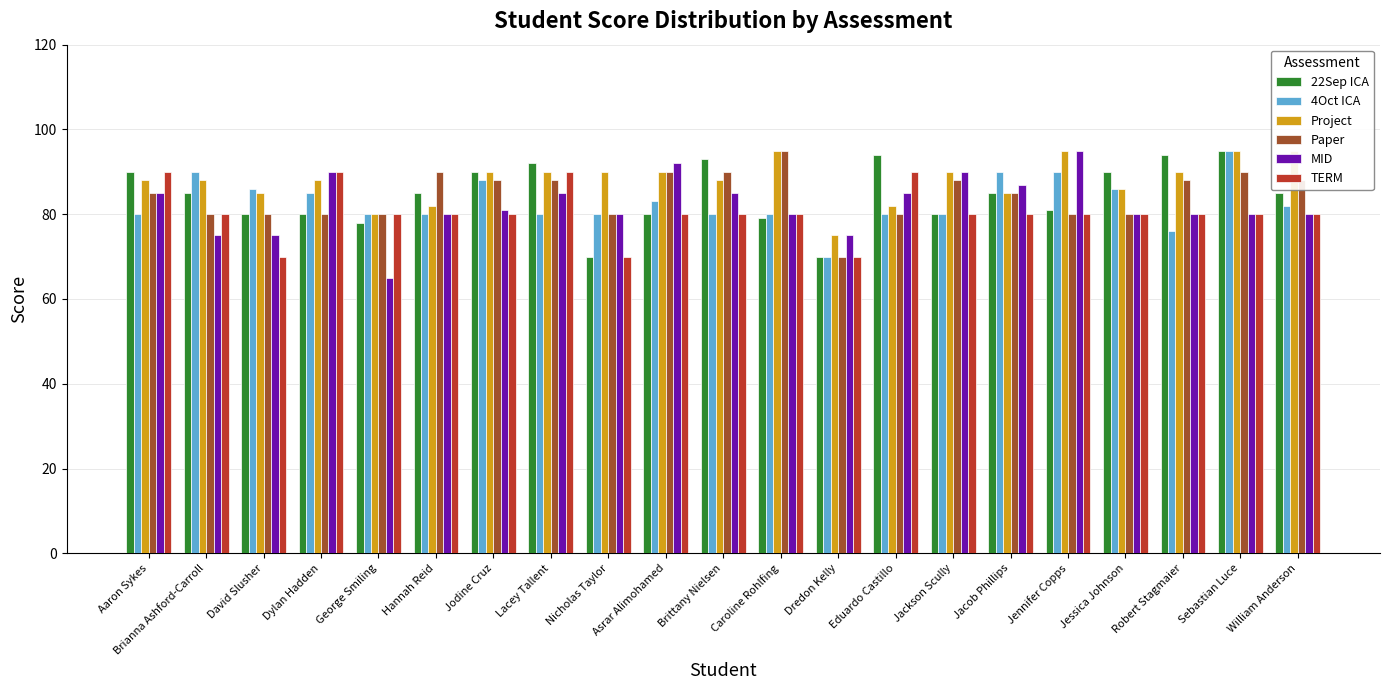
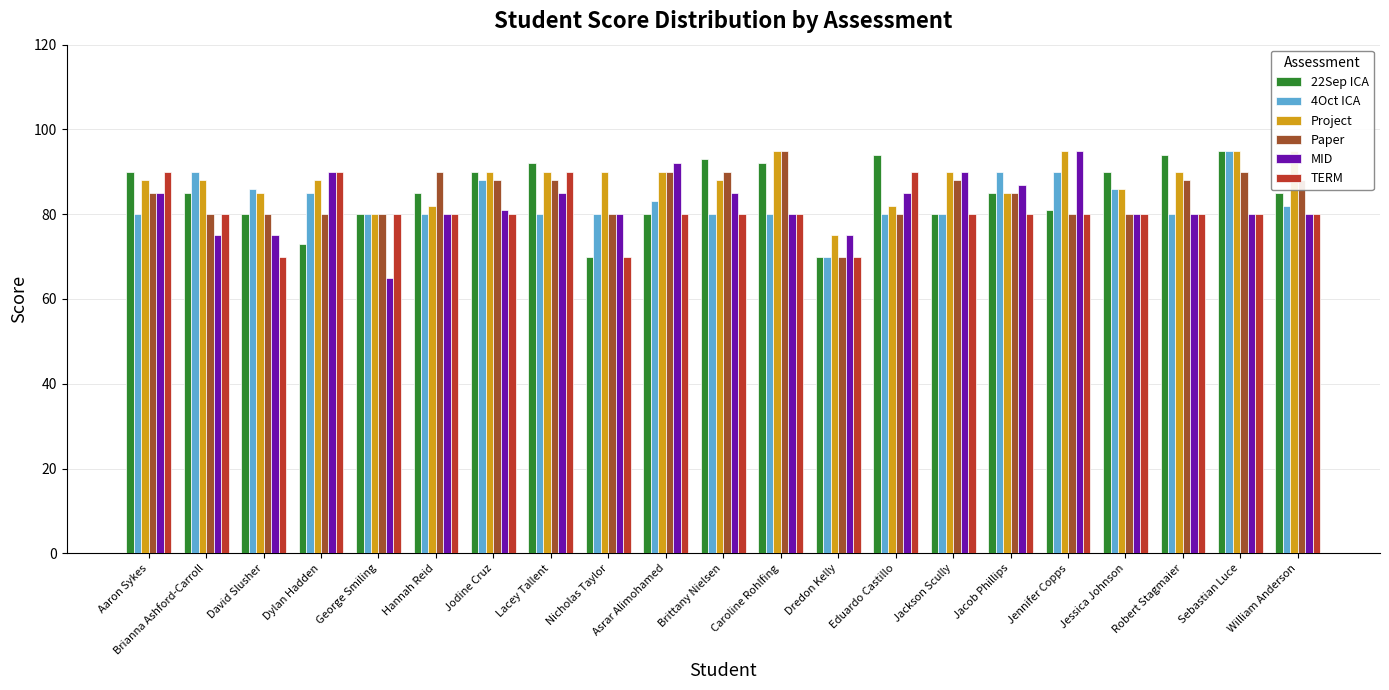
22Sep ICA, Dylan Hadden: 80 -> 73
22Sep ICA, George Smiling: 78 -> 80
22Sep ICA, Caroline Rohlfing: 79 -> 92
4Oct ICA, Robert Stagmaier: 76 -> 80
